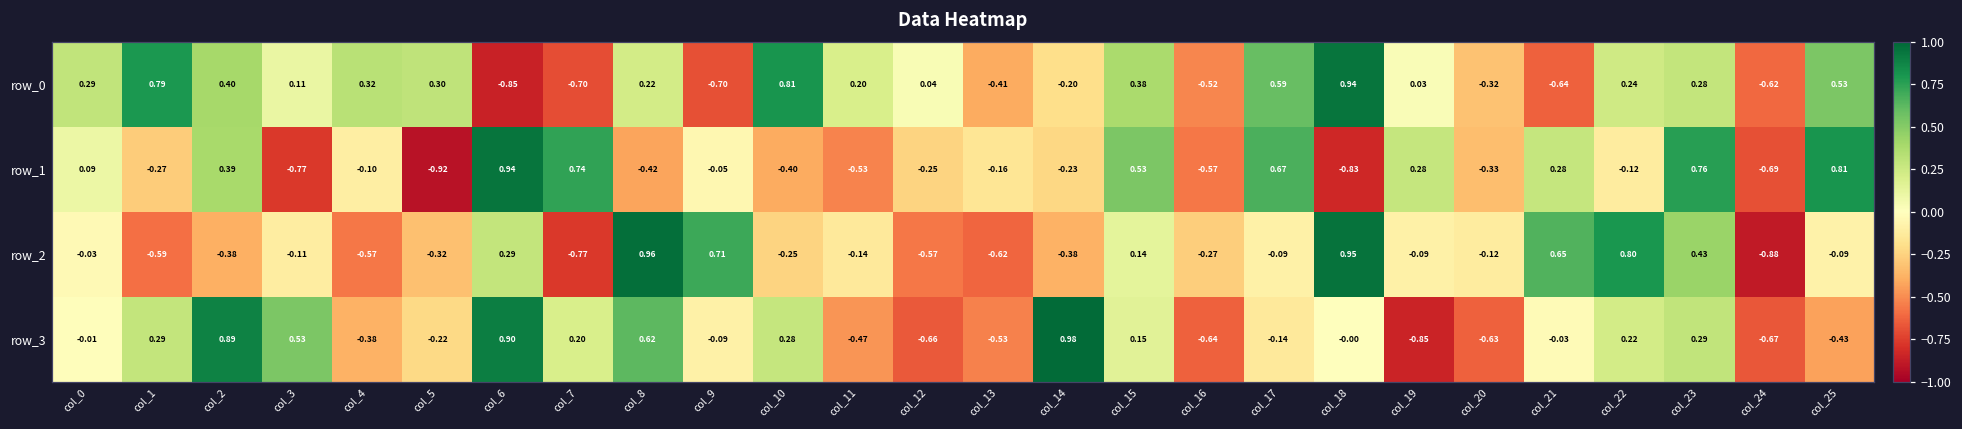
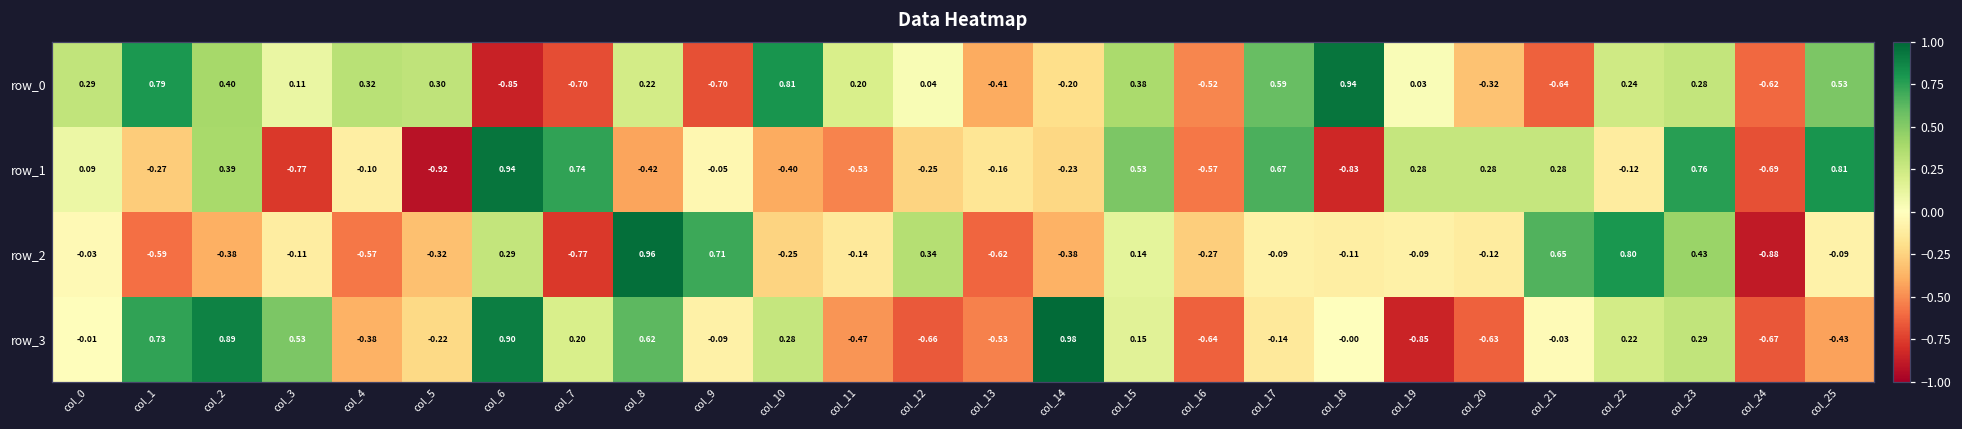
row_1, col_20: -0.33 -> 0.28
row_2, col_12: -0.57 -> 0.34
row_2, col_18: 0.95 -> -0.11
row_3, col_1: 0.29 -> 0.73
